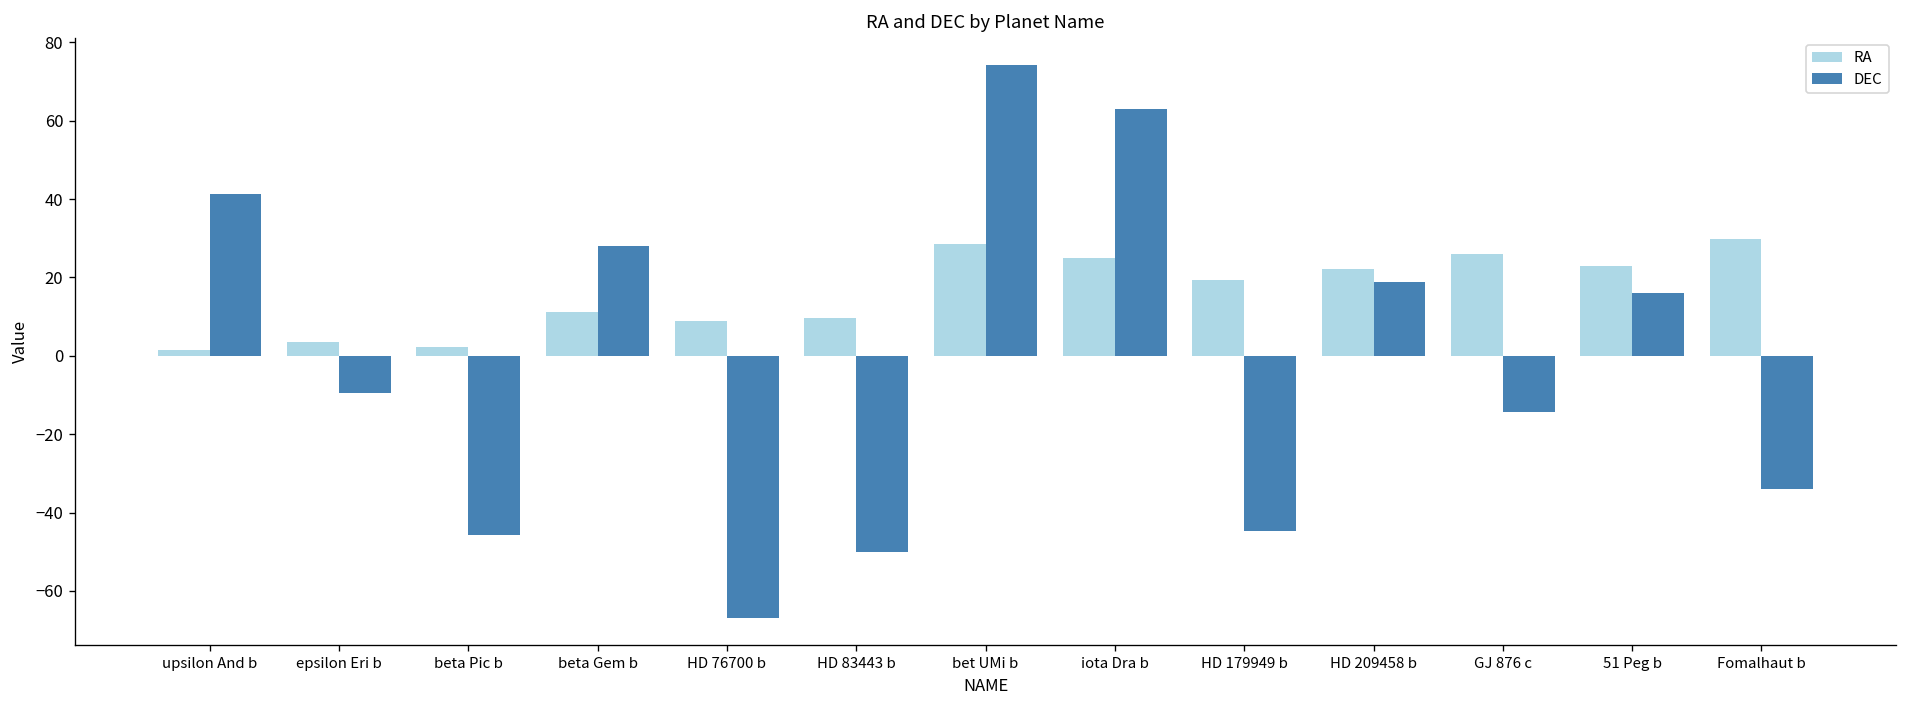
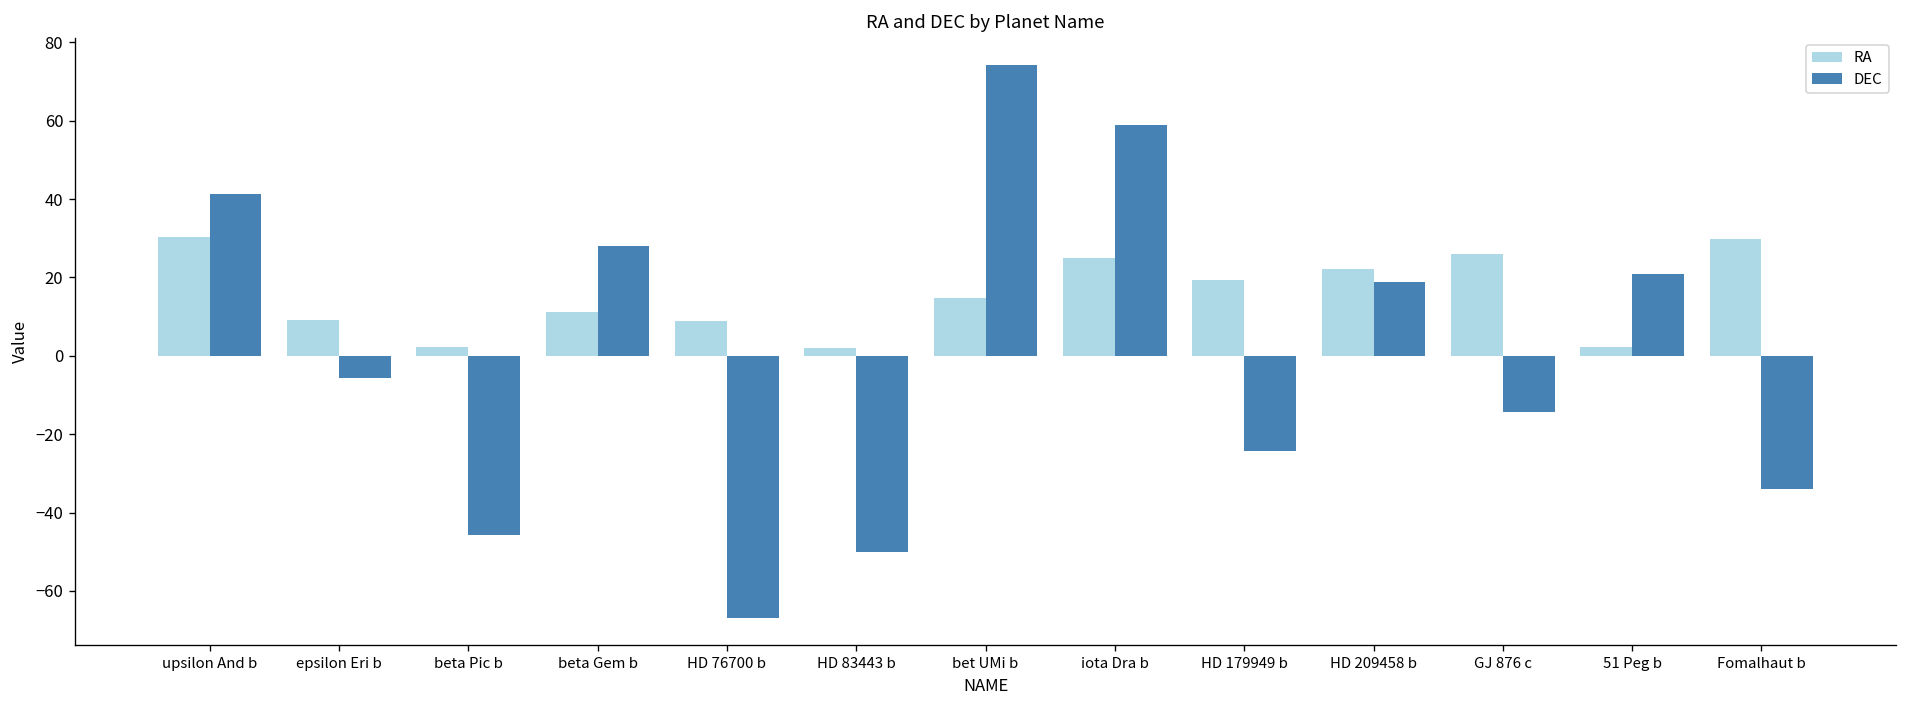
RA, upsilon And b: 2 -> 30
RA, epsilon Eri b: 4 -> 9
DEC, epsilon Eri b: -9 -> -6
RA, HD 83443 b: 10 -> 2
RA, bet UMi b: 29 -> 15
DEC, iota Dra b: 63 -> 59
DEC, HD 179949 b: -45 -> -24
RA, 51 Peg b: 23 -> 2
DEC, 51 Peg b: 16 -> 21
